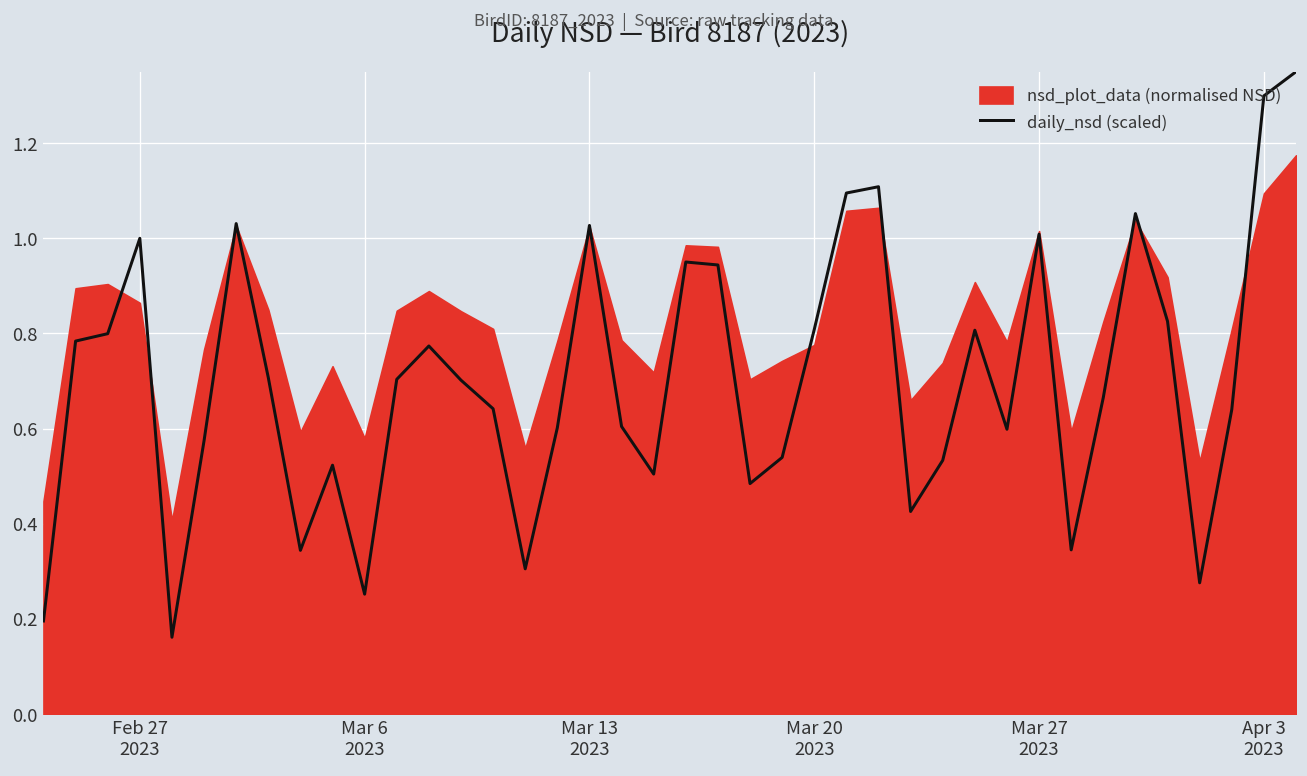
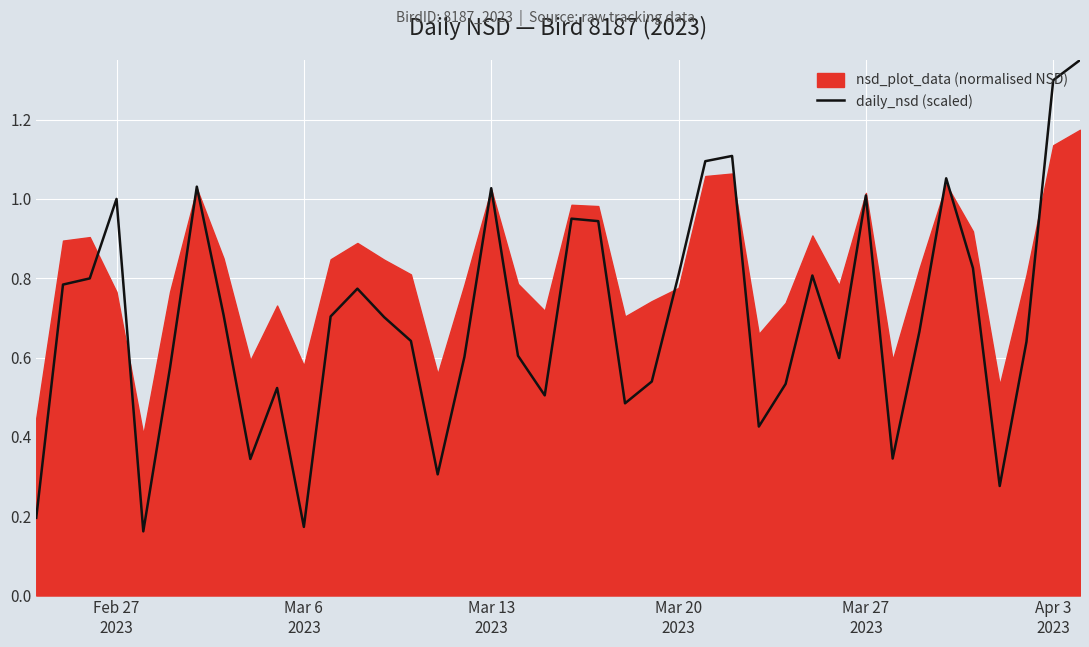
nsd_plot_data (normalised NSD), Feb 27 2023: 0.86 -> 0.77
daily_nsd (scaled), Mar 6 2023: 0.25 -> 0.17
nsd_plot_data (normalised NSD), Apr 3 2023: 1.09 -> 1.14
